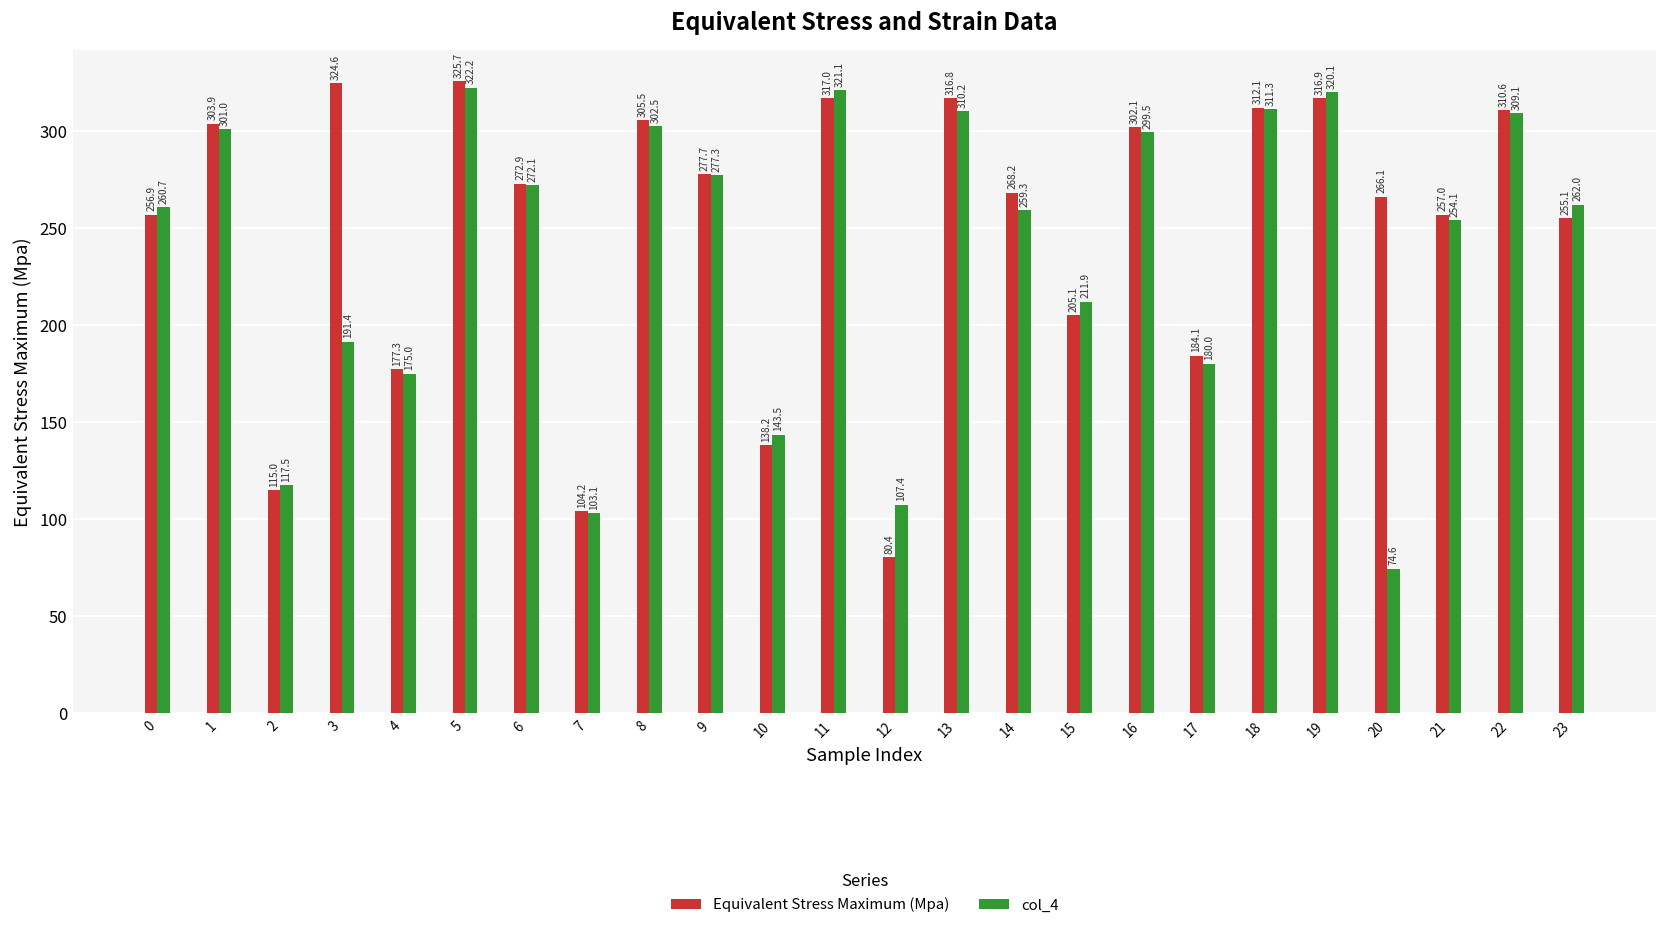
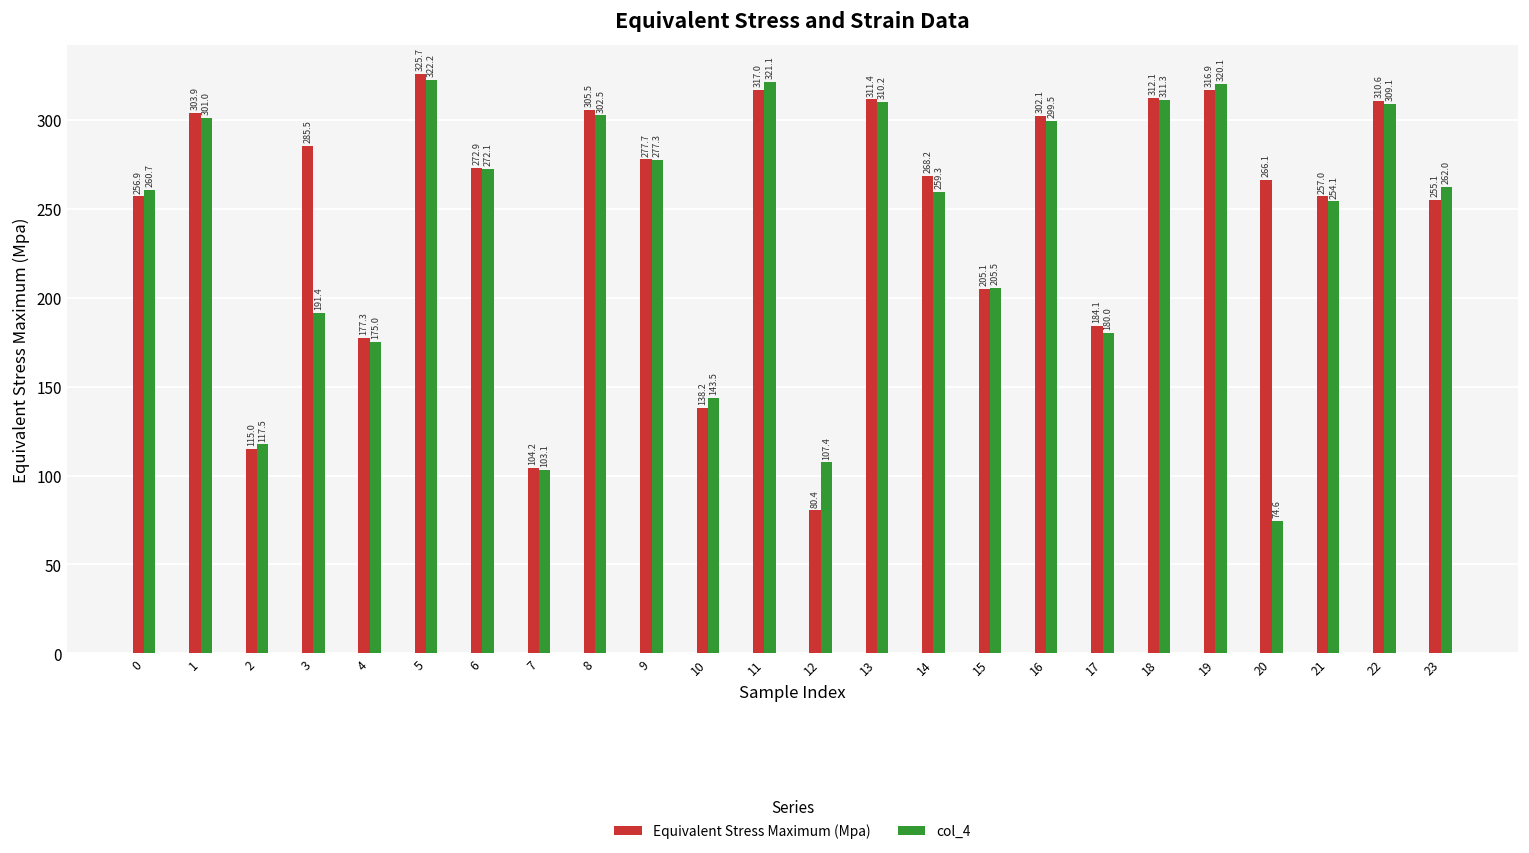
Equivalent Stress Maximum (Mpa), 3: 324.6 -> 285.5
Equivalent Stress Maximum (Mpa), 13: 316.8 -> 311.4
col_4, 15: 211.9 -> 205.5
